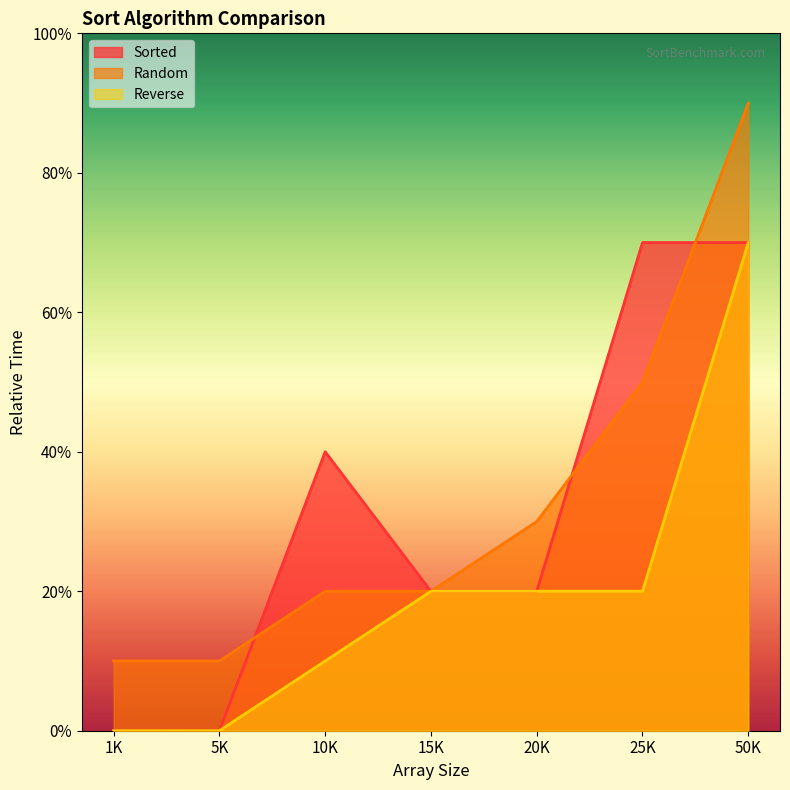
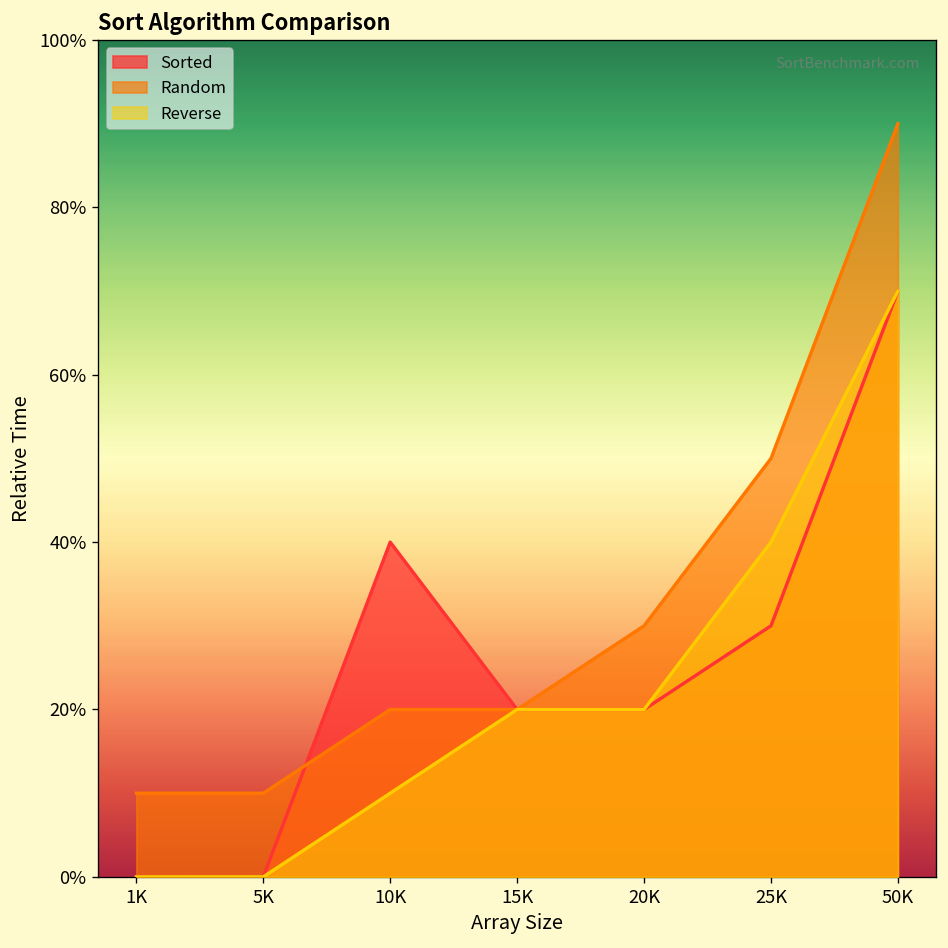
Sorted, 25K: 70% -> 30%
Reverse, 25K: 20% -> 40%
